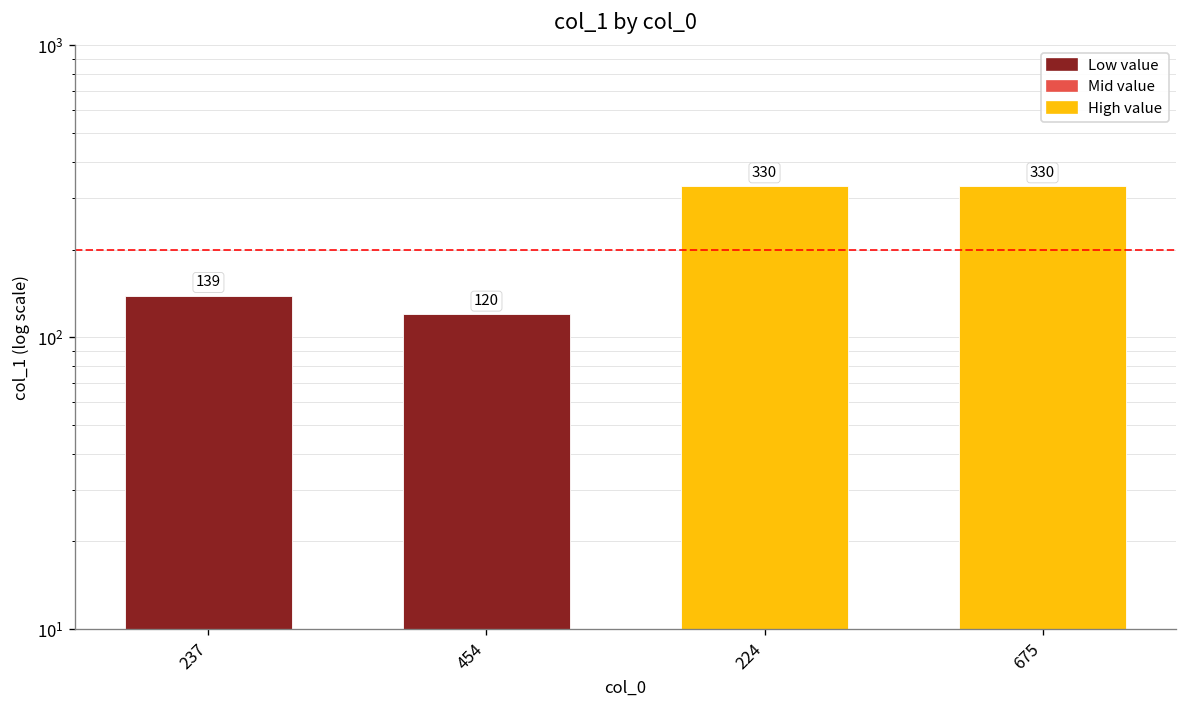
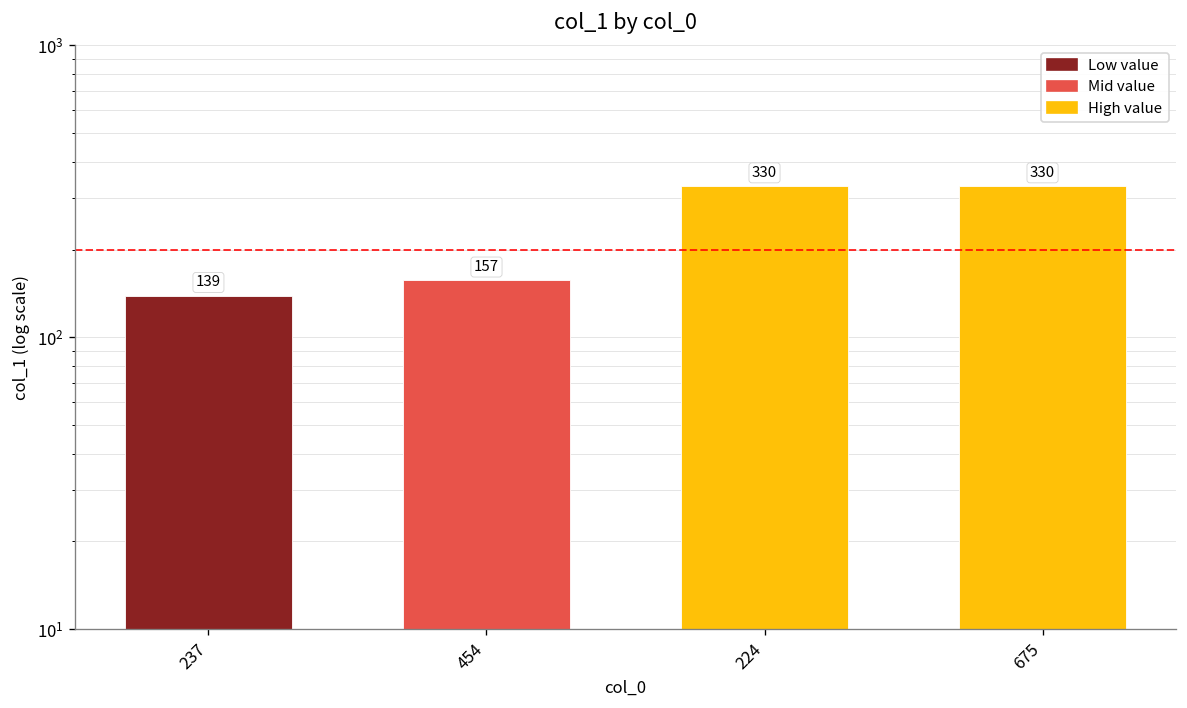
454: 120 -> 157
